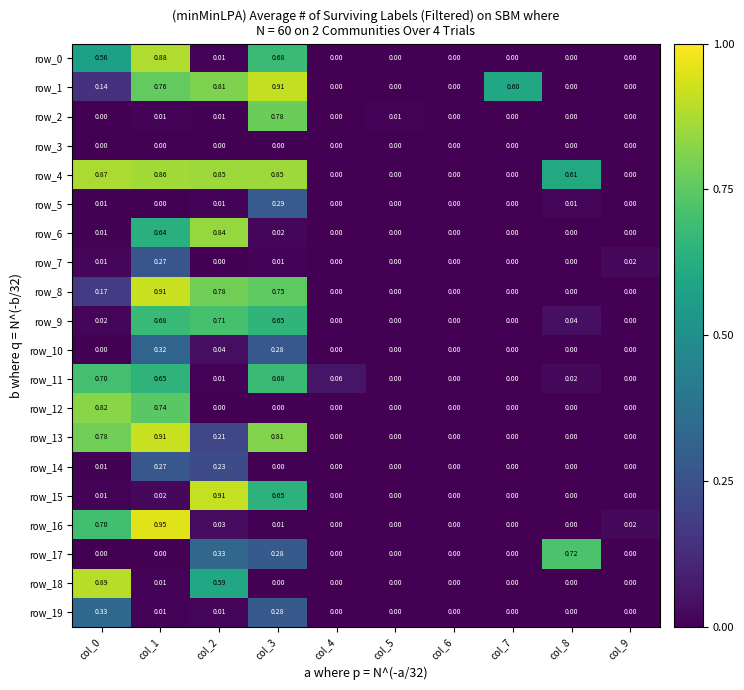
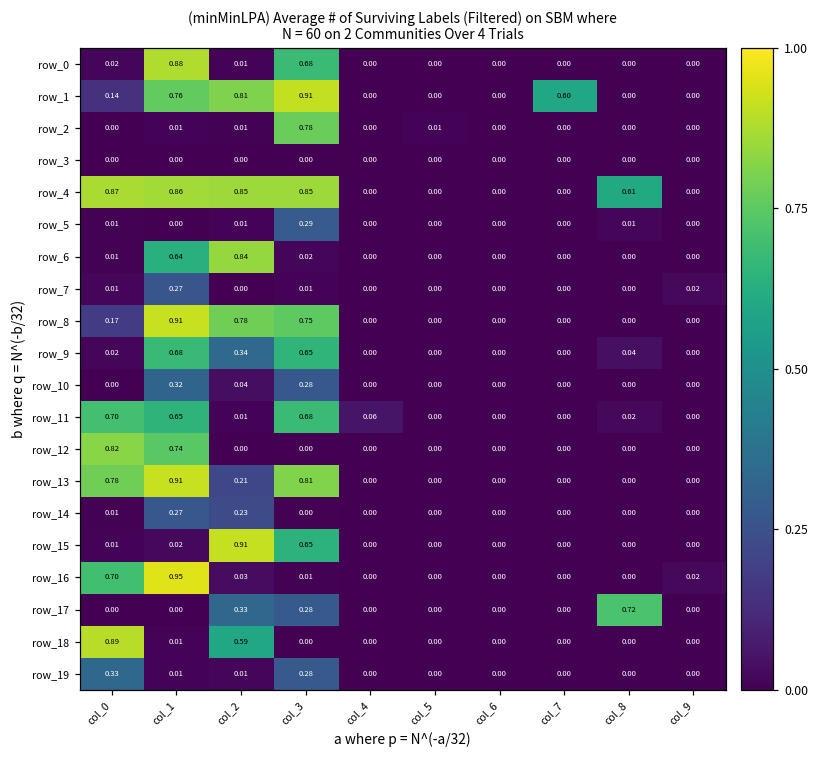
row_0, col_0: 0.56 -> 0.02
row_9, col_2: 0.71 -> 0.34
